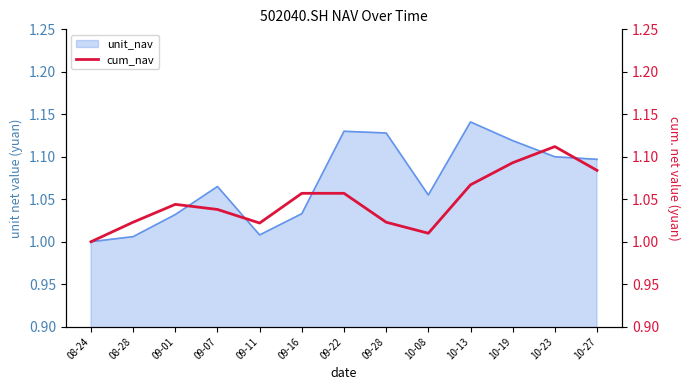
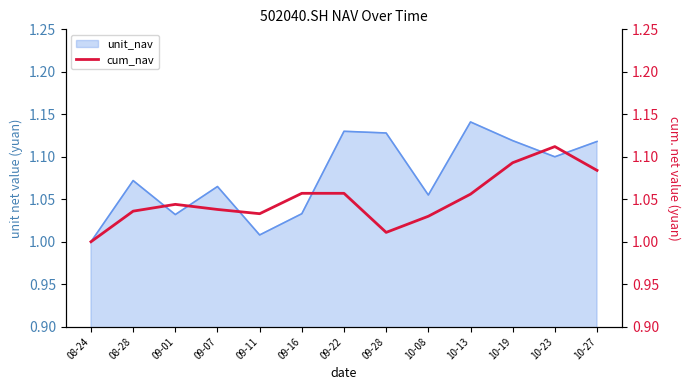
unit_nav, 08-28: 1.01 -> 1.07
unit_nav, 10-27: 1.10 -> 1.12
cum_nav, 08-28: 1.02 -> 1.04
cum_nav, 09-11: 1.02 -> 1.03
cum_nav, 09-28: 1.02 -> 1.01
cum_nav, 10-08: 1.01 -> 1.03
cum_nav, 10-13: 1.07 -> 1.06
